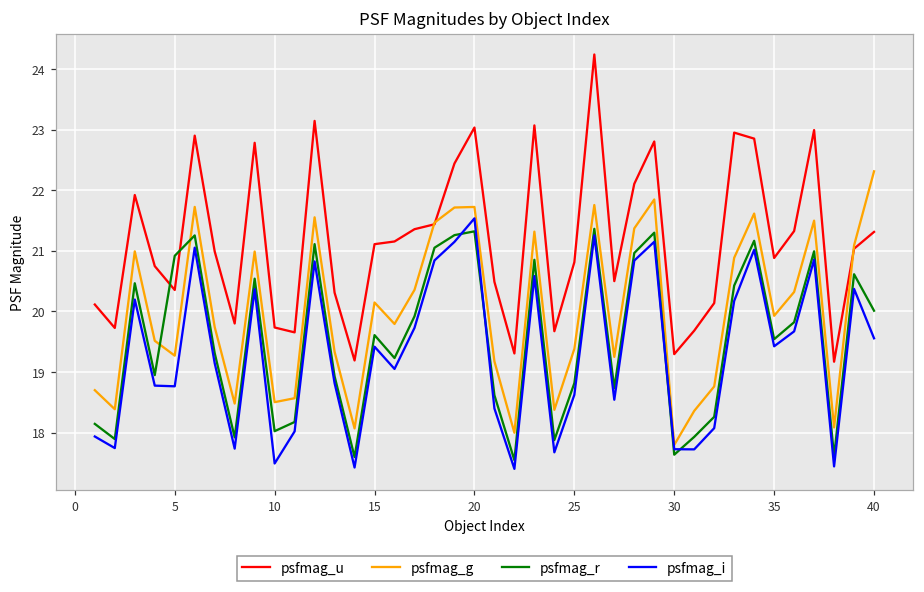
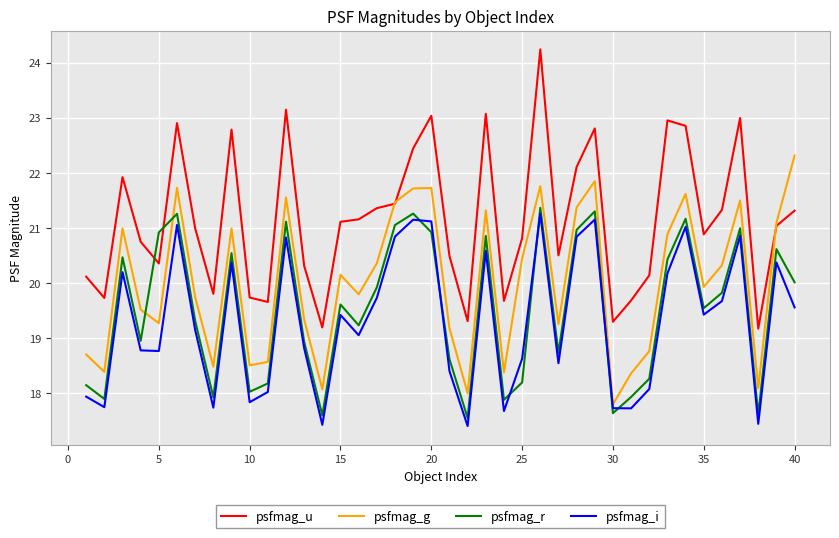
psfmag_i, 10: 17.5 -> 17.8
psfmag_r, 20: 21.3 -> 20.9
psfmag_i, 20: 21.5 -> 21.1
psfmag_g, 25: 19.4 -> 20.4
psfmag_r, 25: 18.8 -> 18.2
